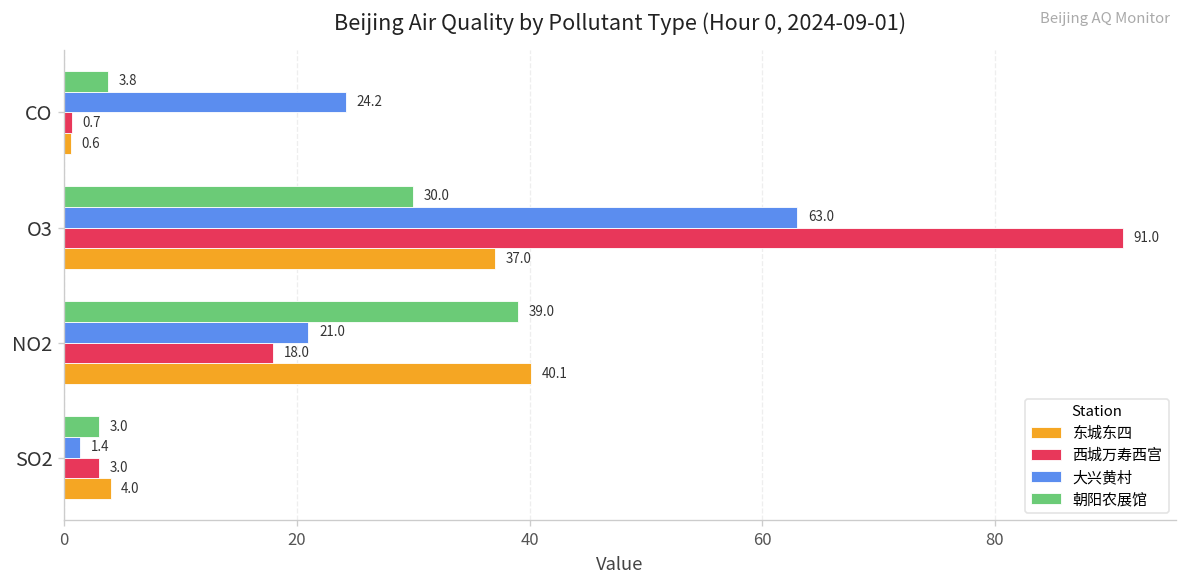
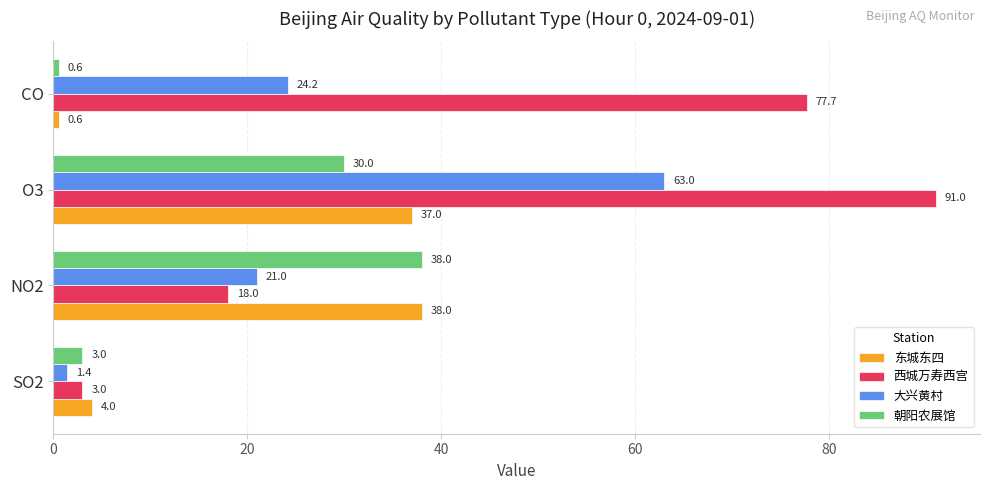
朝阳农展馆, CO: 3.8 -> 0.6
西城万寿西宫, CO: 0.7 -> 77.7
朝阳农展馆, NO2: 39.0 -> 38.0
东城东四, NO2: 40.1 -> 38.0
